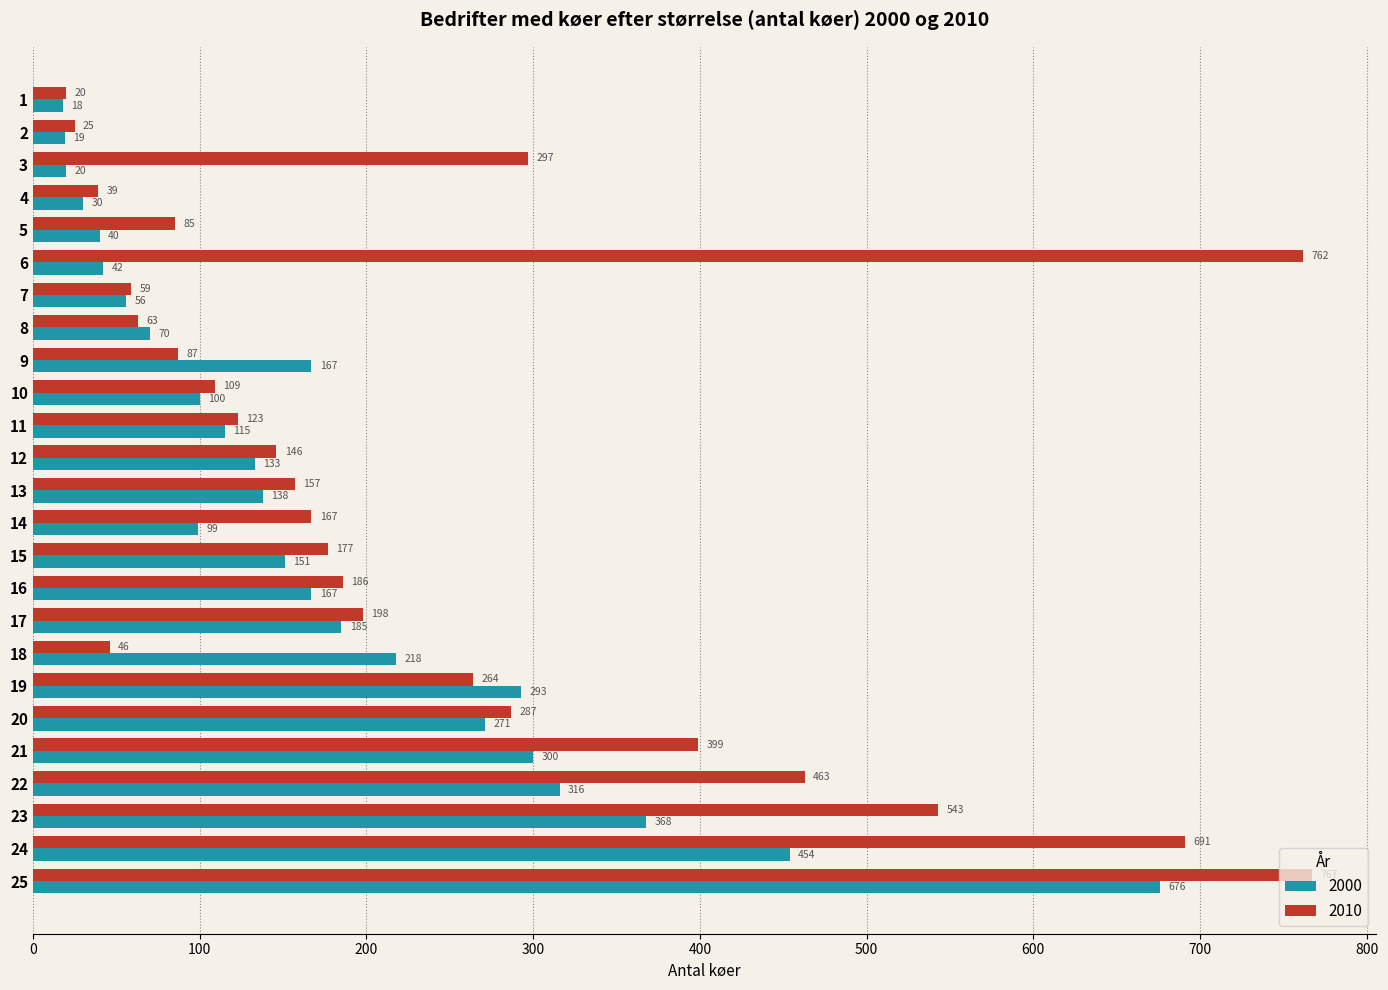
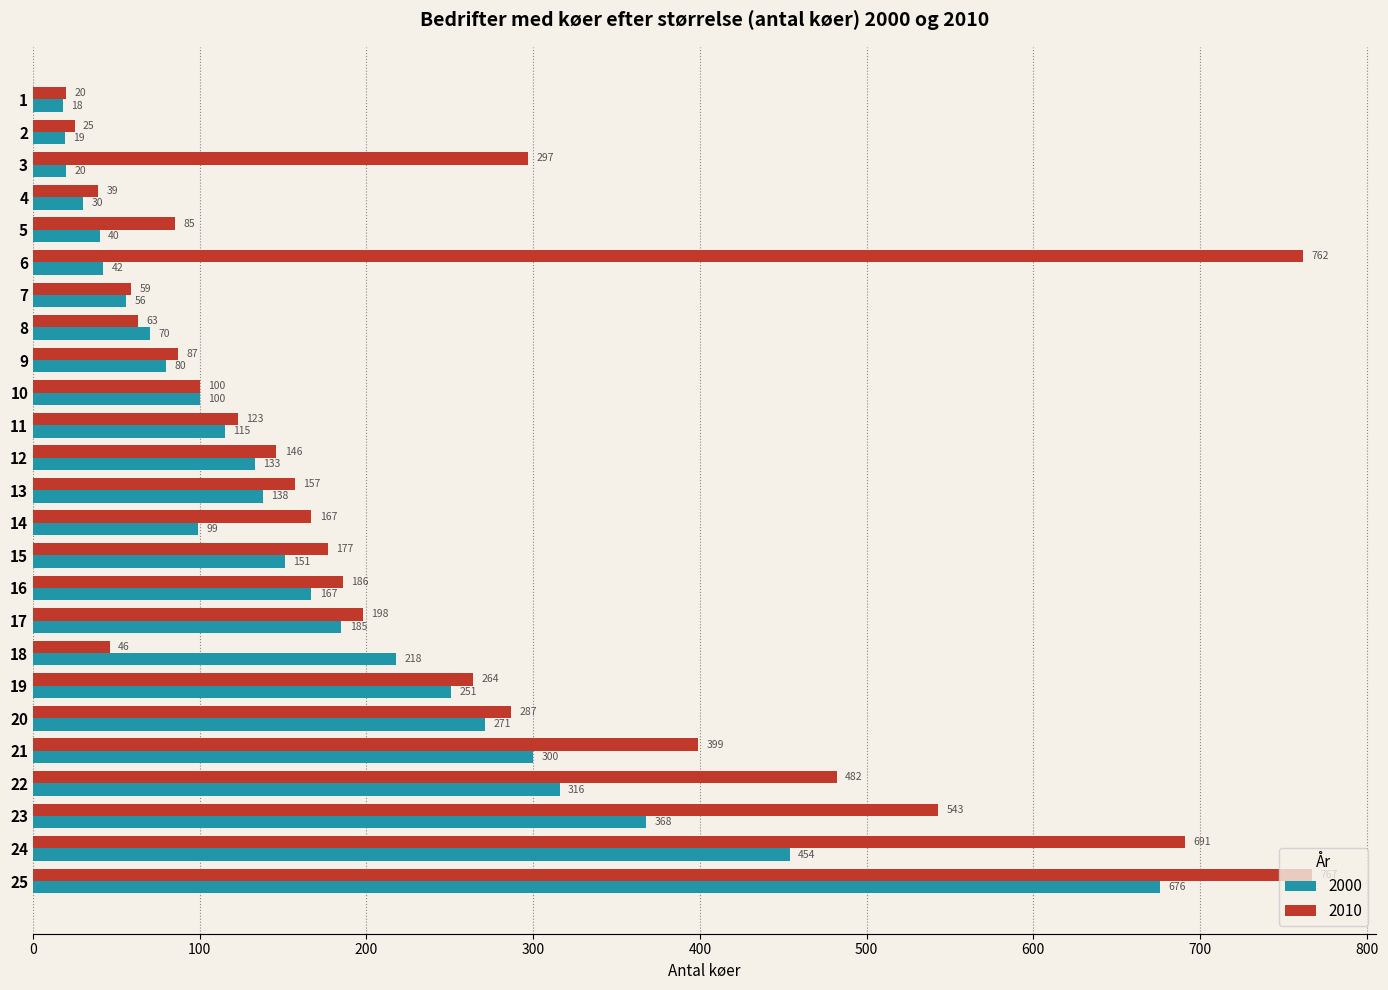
2000, 9: 167 -> 80
2010, 10: 109 -> 100
2000, 19: 293 -> 251
2010, 22: 463 -> 482
